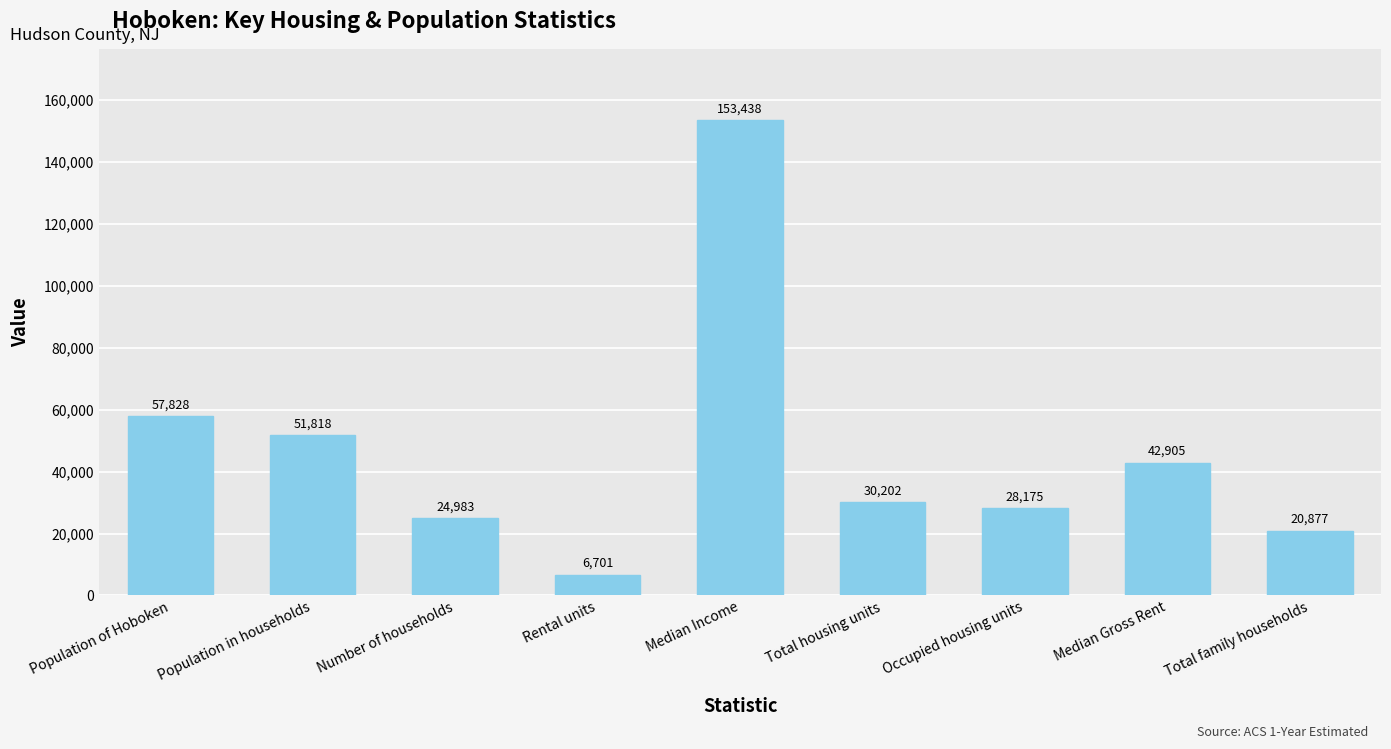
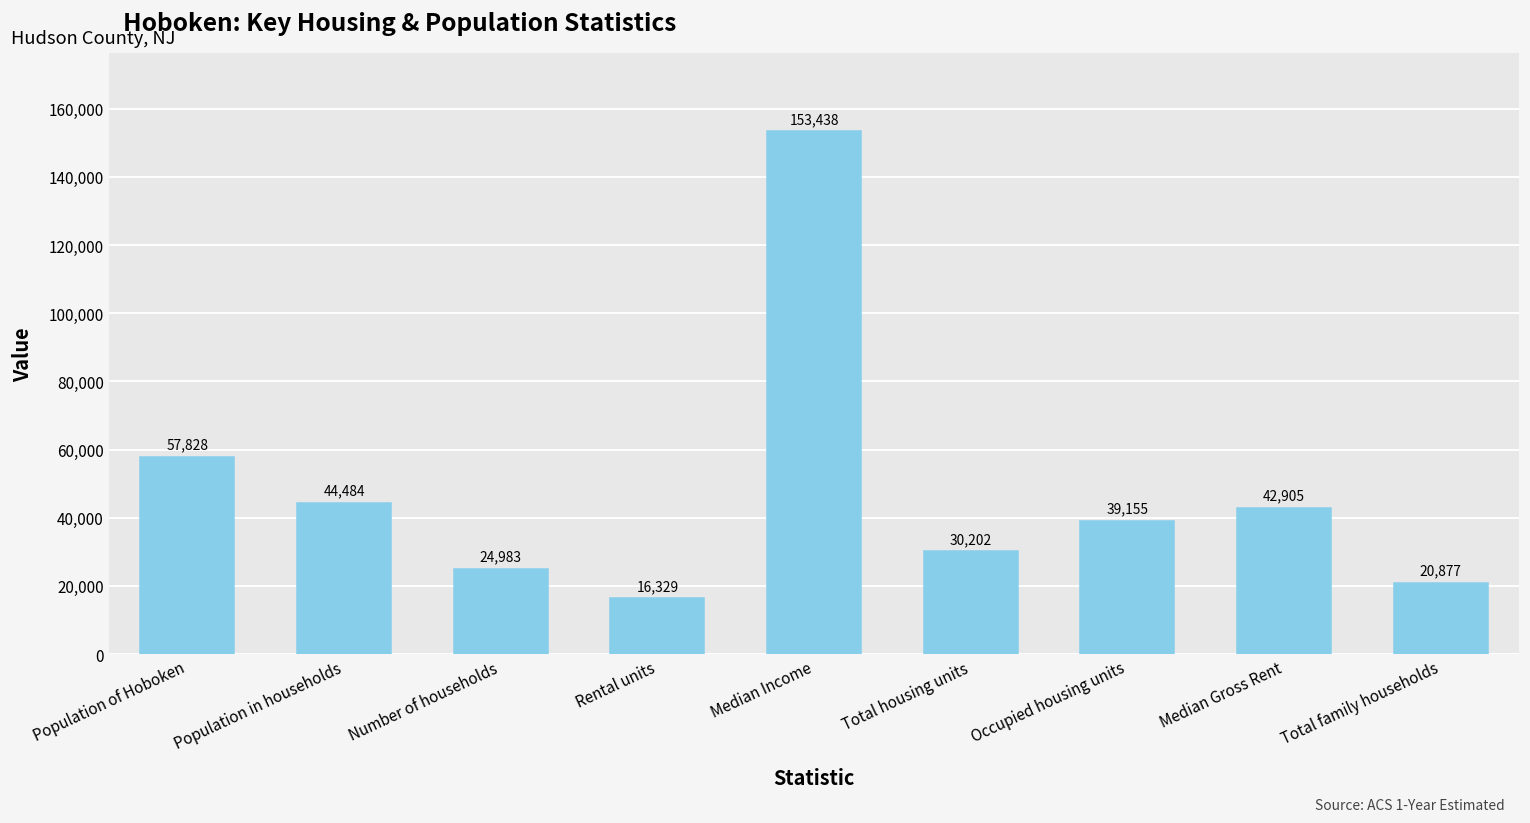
Population in households: 51,818 -> 44,484
Rental units: 6,701 -> 16,329
Occupied housing units: 28,175 -> 39,155
